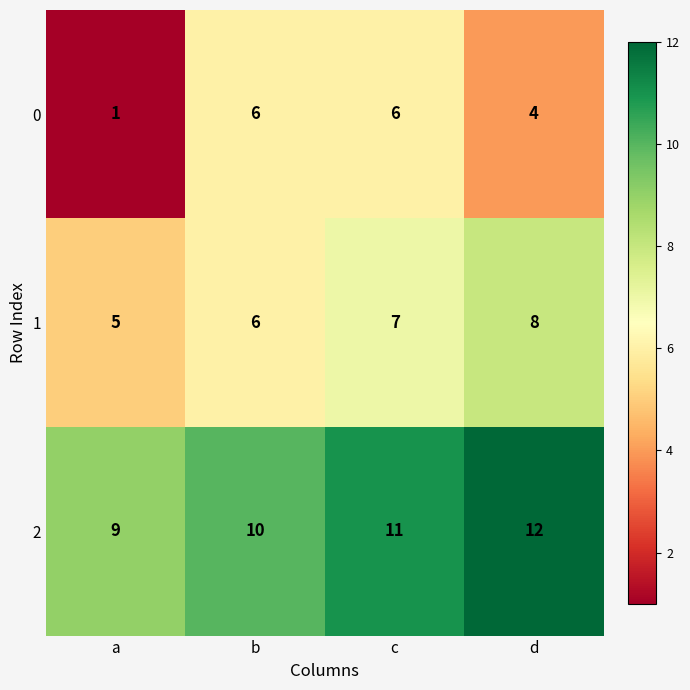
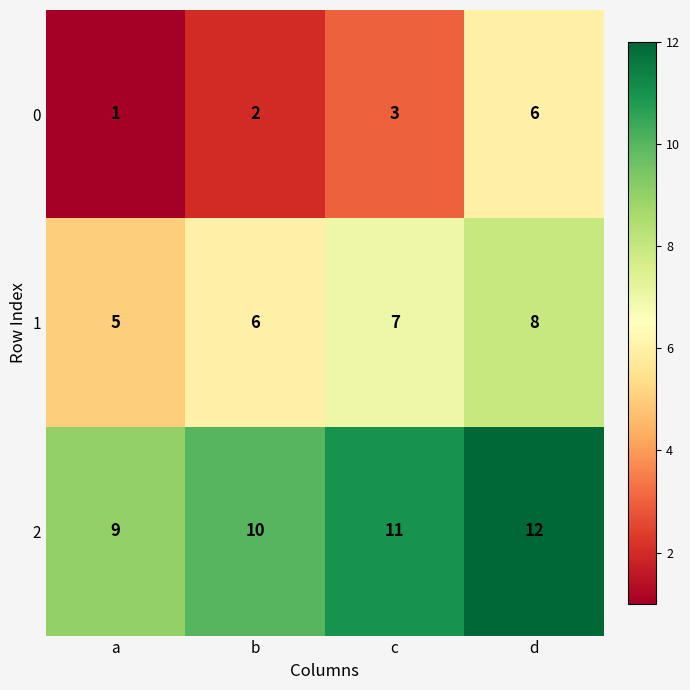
0, b: 6 -> 2
0, c: 6 -> 3
0, d: 4 -> 6
